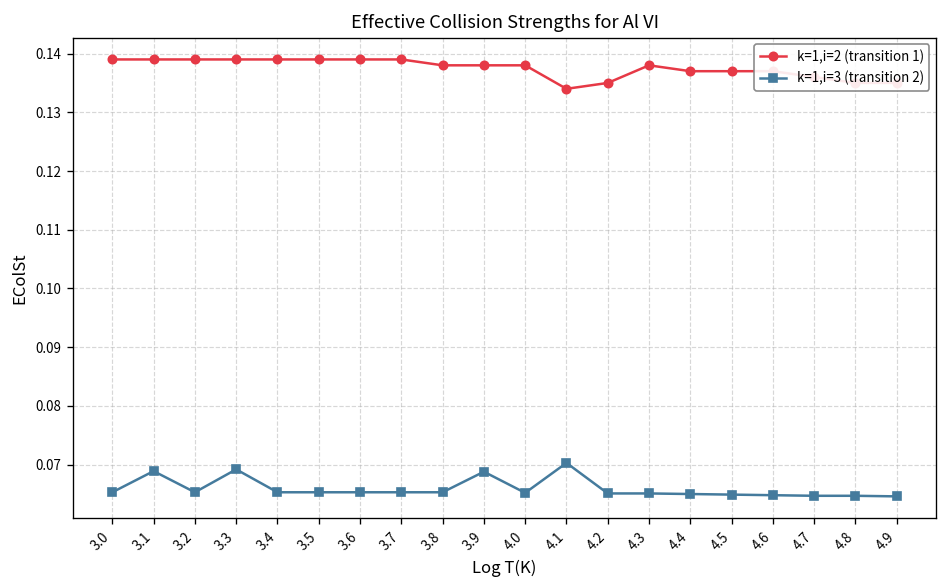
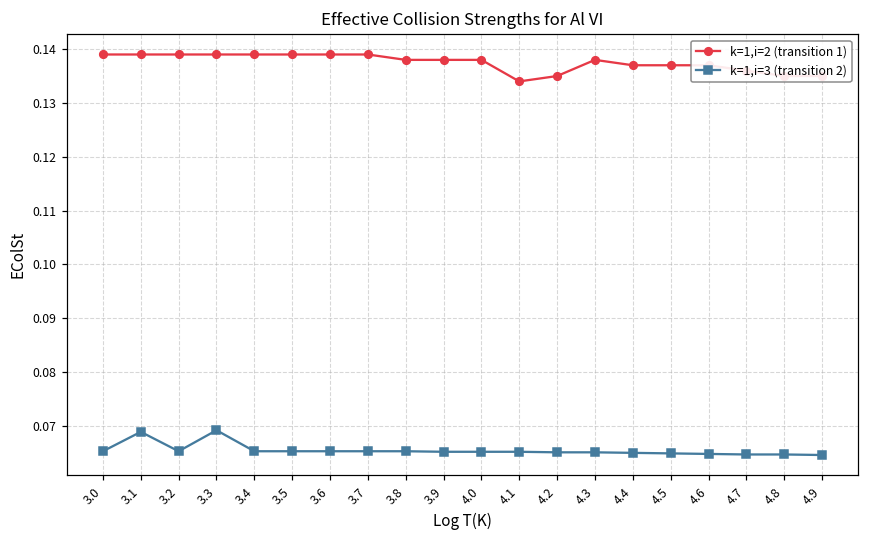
k=1,i=3 (transition 2), 3.9: 0.069 -> 0.065
k=1,i=3 (transition 2), 4.1: 0.070 -> 0.065
